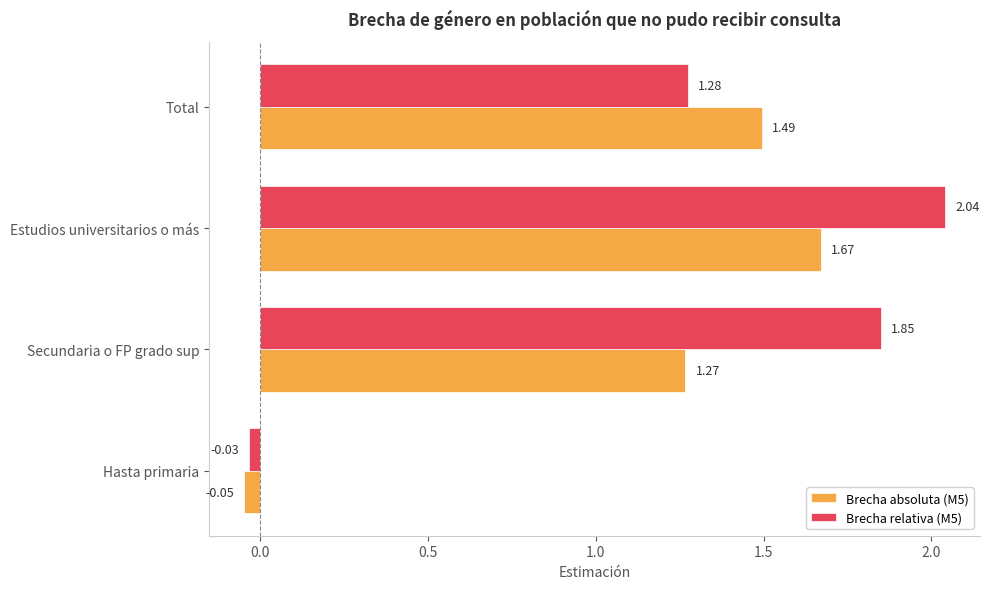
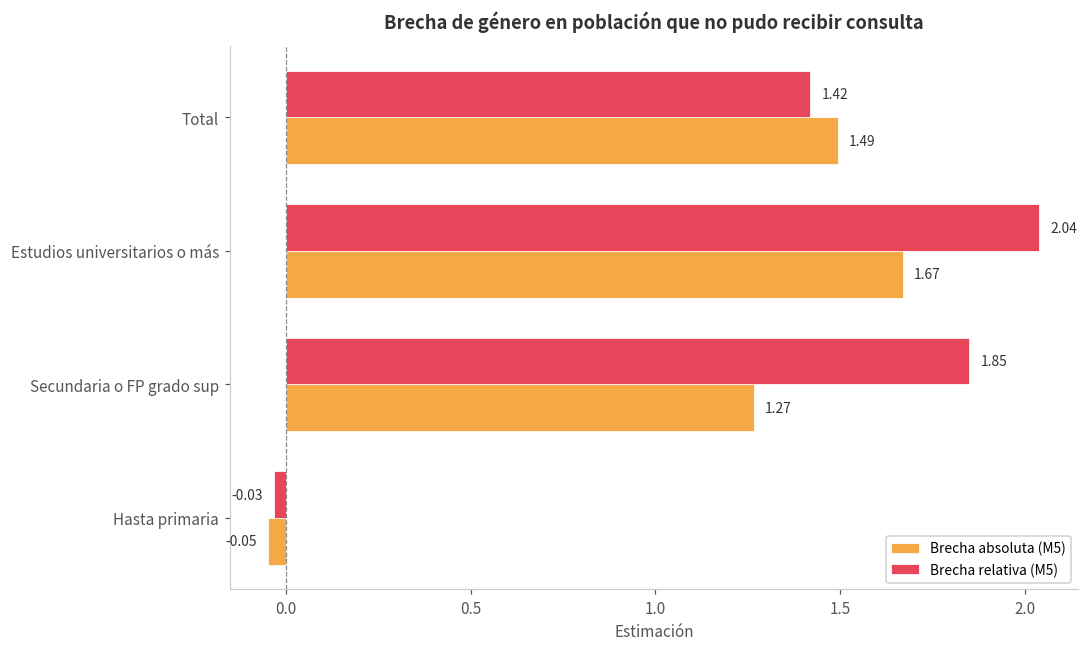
Brecha relativa (M5), Total: 1.28 -> 1.42
